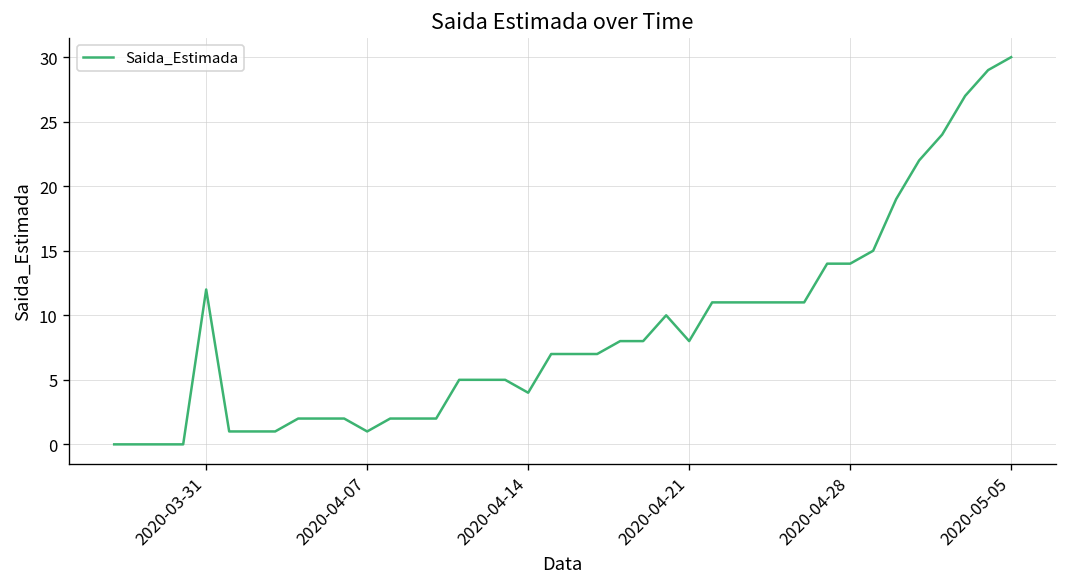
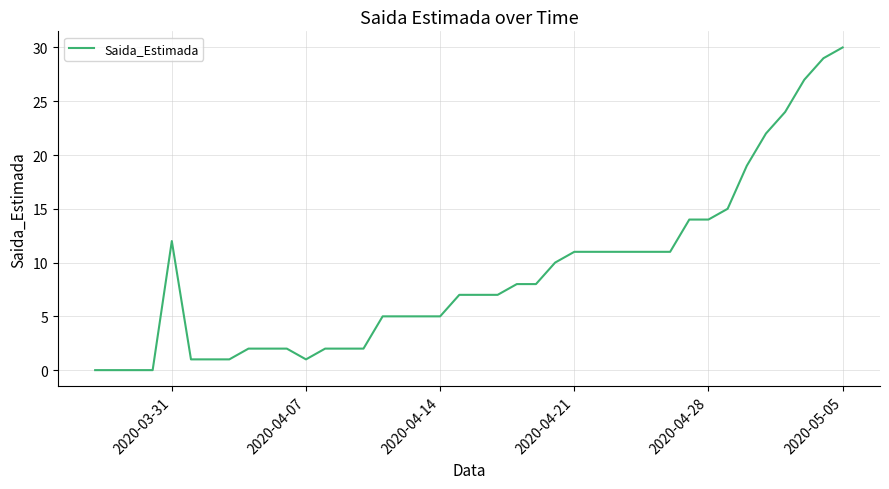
2020-04-14: 4 -> 5
2020-04-21: 8 -> 11
